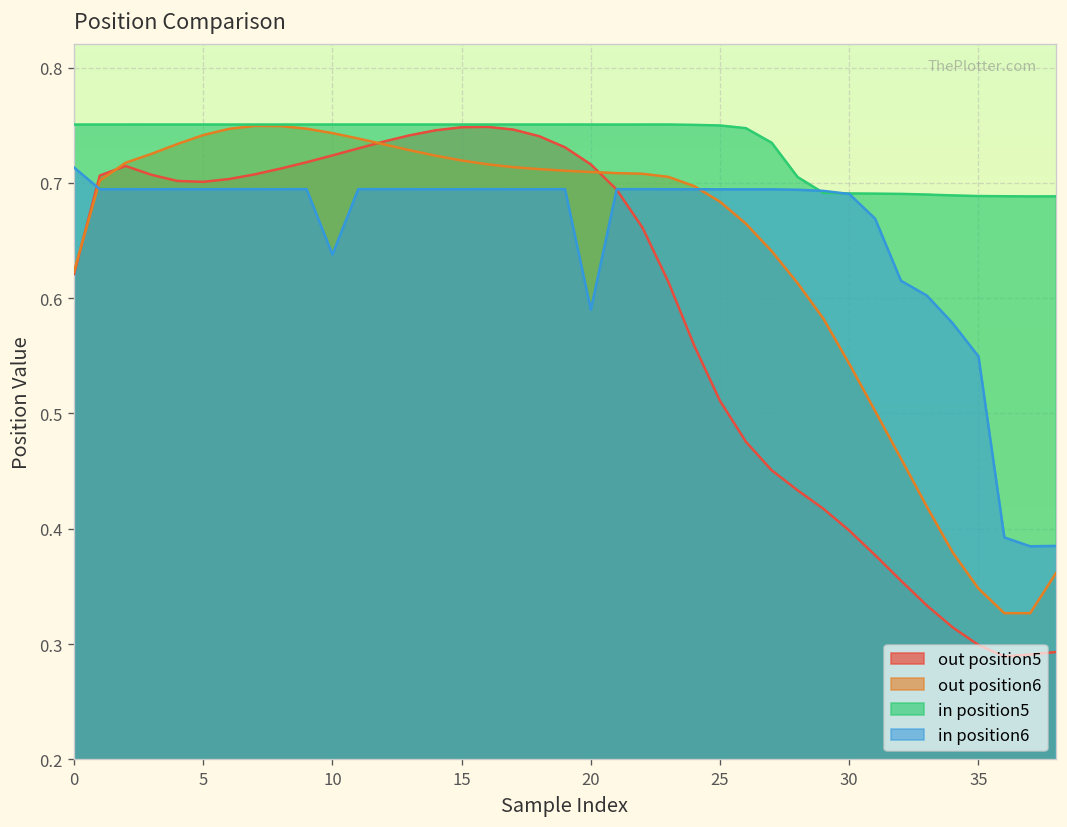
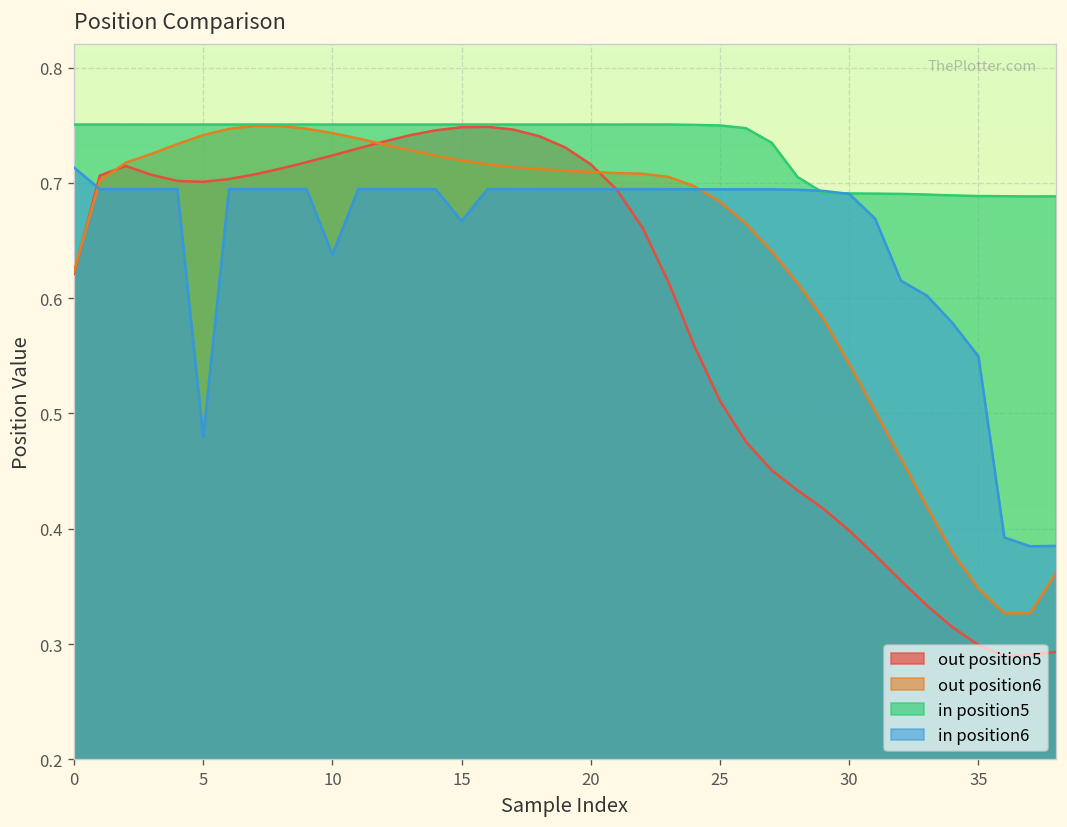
in position6, 5: 0.69 -> 0.48
in position6, 15: 0.69 -> 0.67
in position6, 20: 0.59 -> 0.69
